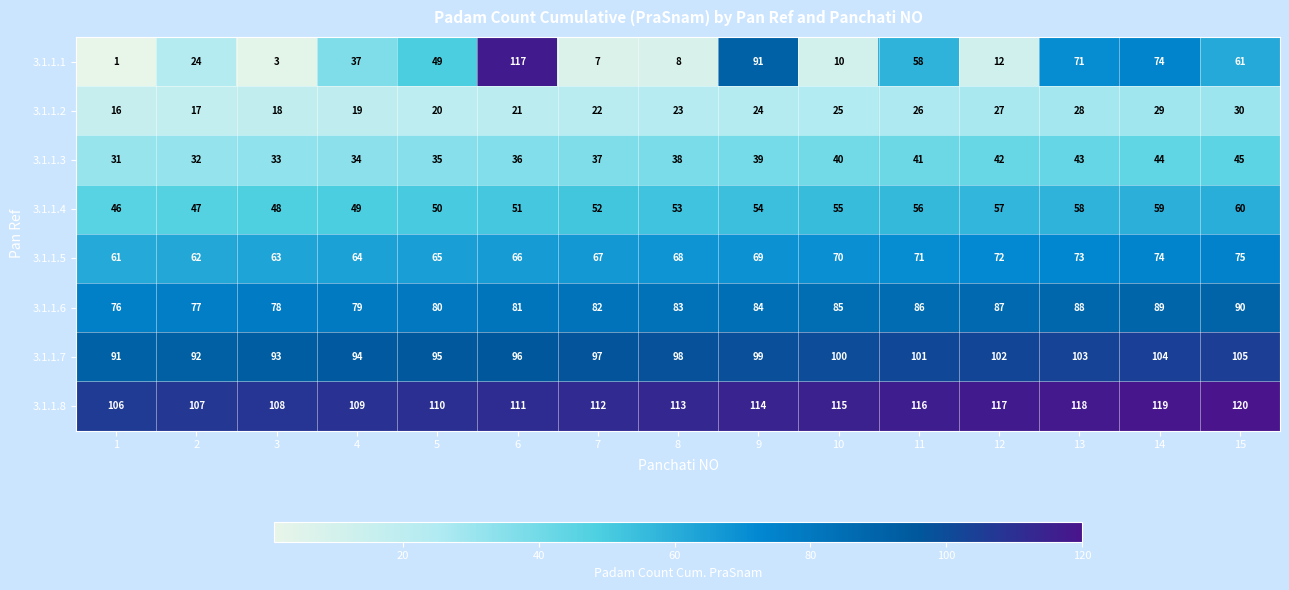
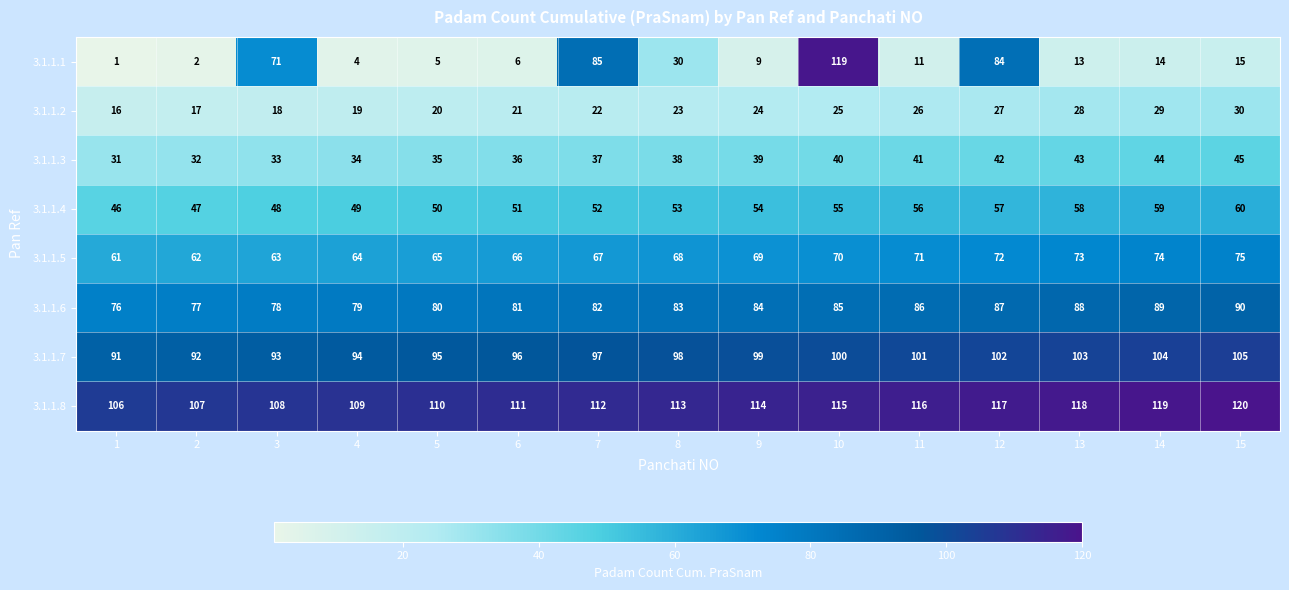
3.1.1.1, 2: 24 -> 2
3.1.1.1, 3: 3 -> 71
3.1.1.1, 4: 37 -> 4
3.1.1.1, 5: 49 -> 5
3.1.1.1, 6: 117 -> 6
3.1.1.1, 7: 7 -> 85
3.1.1.1, 8: 8 -> 30
3.1.1.1, 9: 91 -> 9
3.1.1.1, 10: 10 -> 119
3.1.1.1, 11: 58 -> 11
3.1.1.1, 12: 12 -> 84
3.1.1.1, 13: 71 -> 13
3.1.1.1, 14: 74 -> 14
3.1.1.1, 15: 61 -> 15
